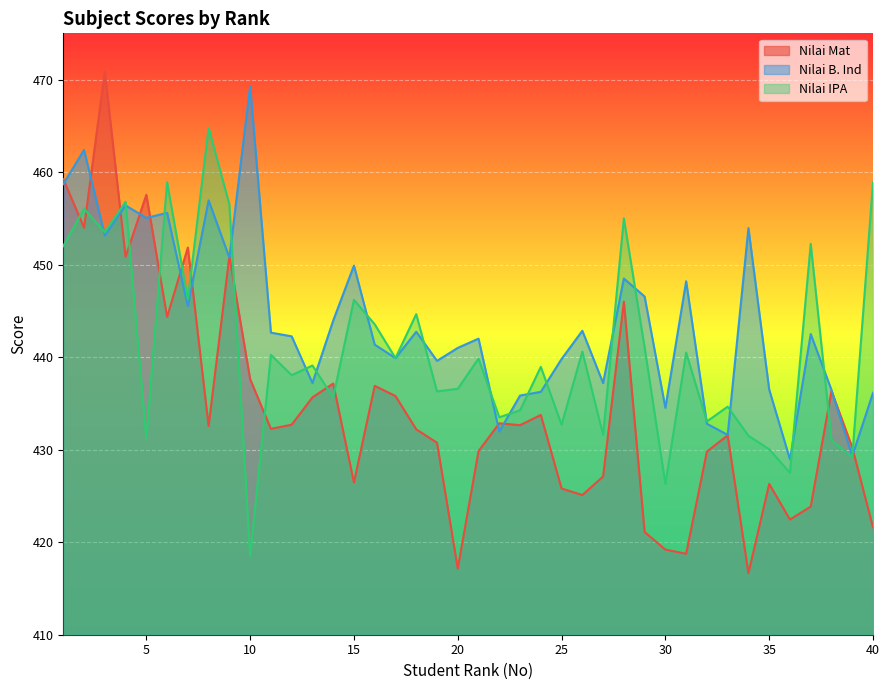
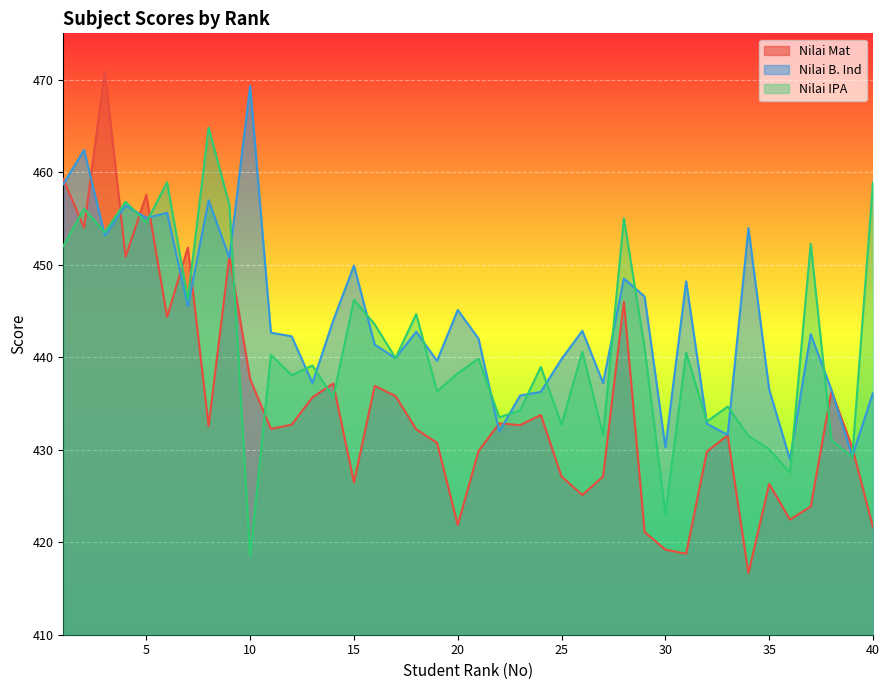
Nilai IPA, 5: 431 -> 455
Nilai Mat, 20: 417 -> 422
Nilai B. Ind, 20: 441 -> 445
Nilai IPA, 20: 437 -> 438
Nilai Mat, 25: 426 -> 427
Nilai B. Ind, 30: 435 -> 430
Nilai IPA, 30: 426 -> 423
